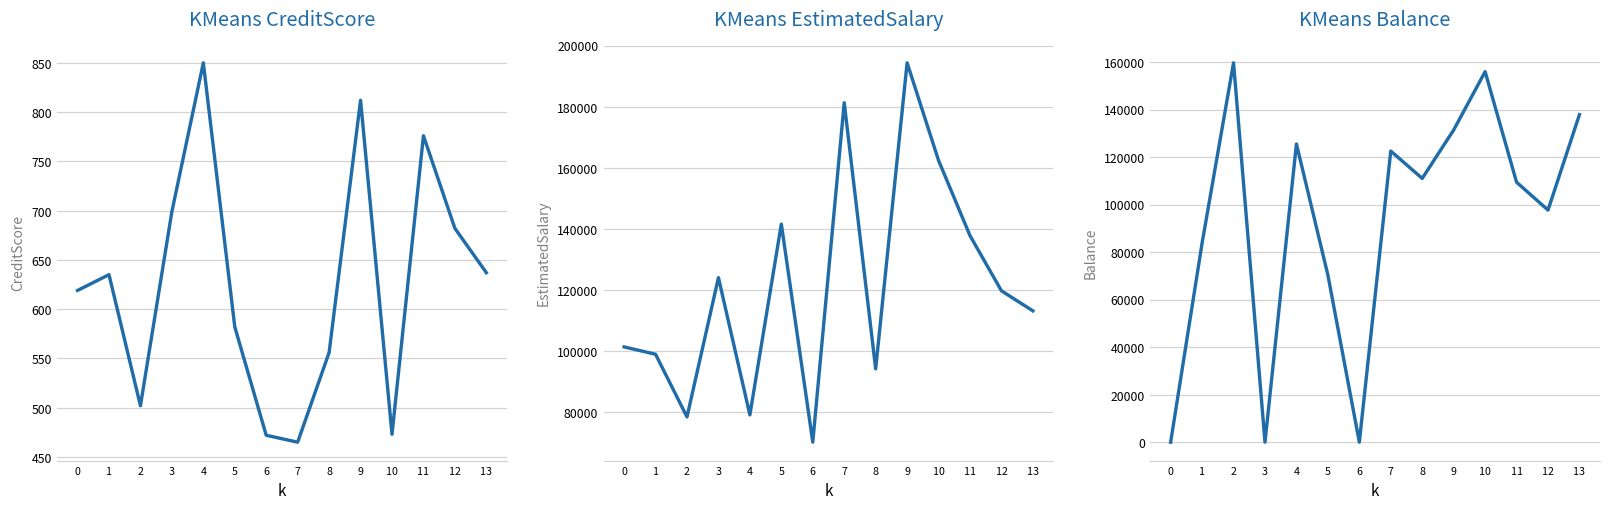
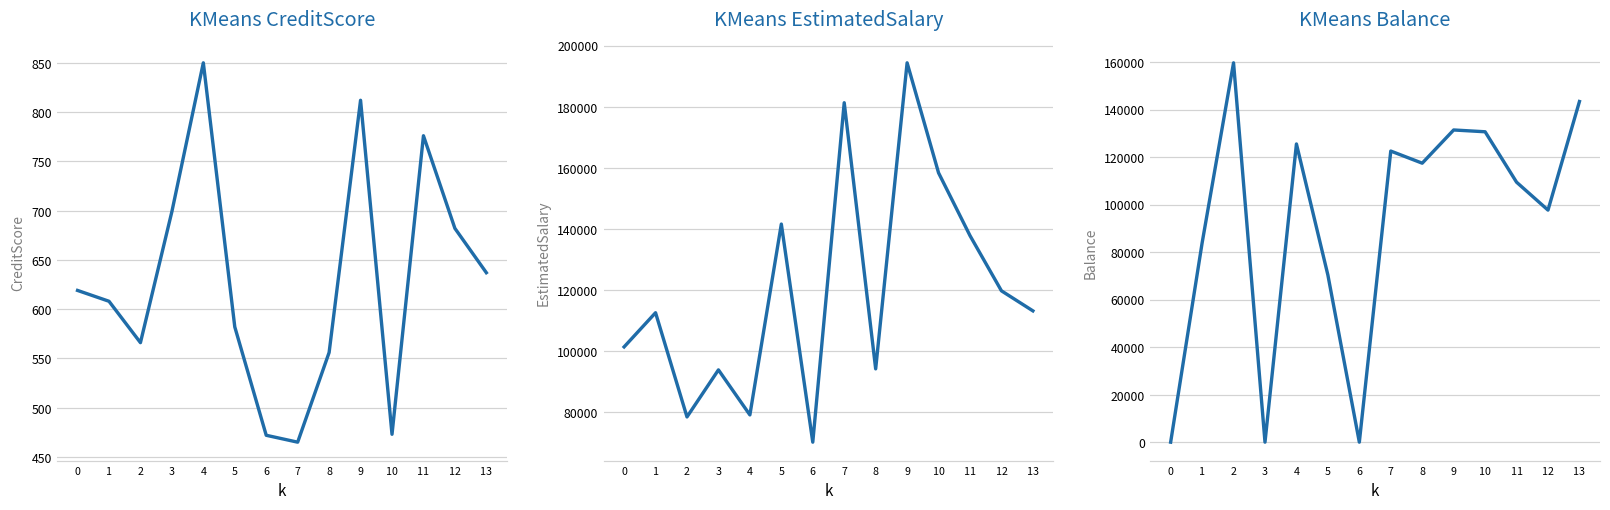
KMeans CreditScore, 1: 640 -> 610
KMeans CreditScore, 2: 500 -> 570
KMeans EstimatedSalary, 1: 99000 -> 113000
KMeans EstimatedSalary, 3: 124000 -> 94000
KMeans EstimatedSalary, 10: 162000 -> 158000
KMeans Balance, 8: 111000 -> 117000
KMeans Balance, 10: 156000 -> 131000
KMeans Balance, 13: 138000 -> 143000
